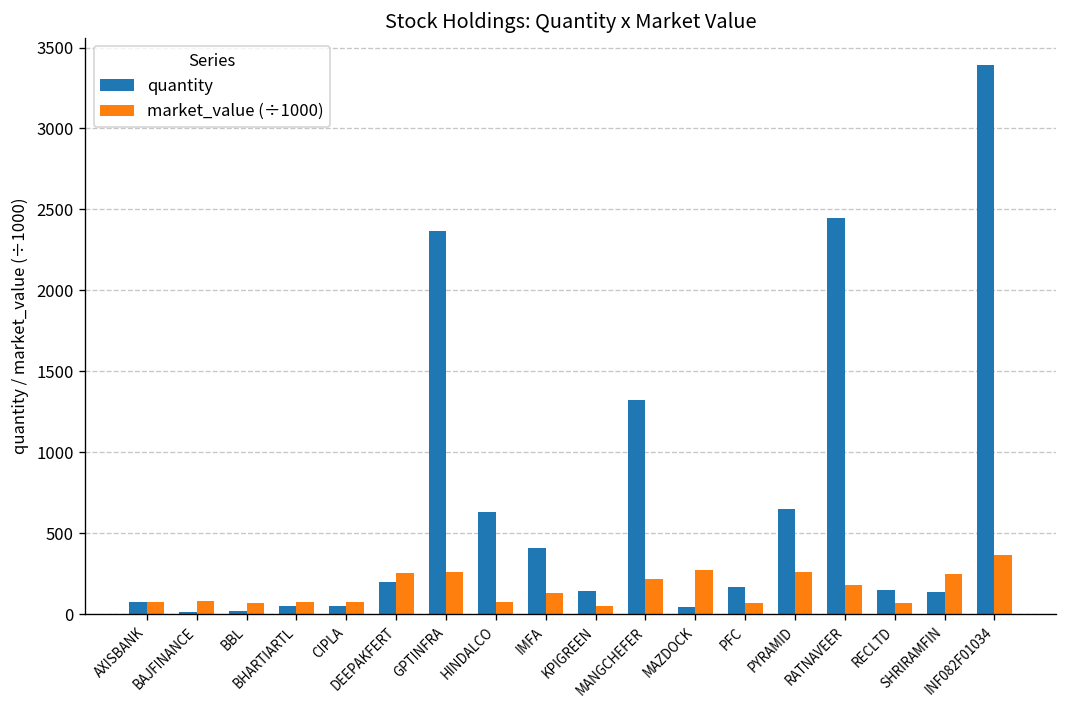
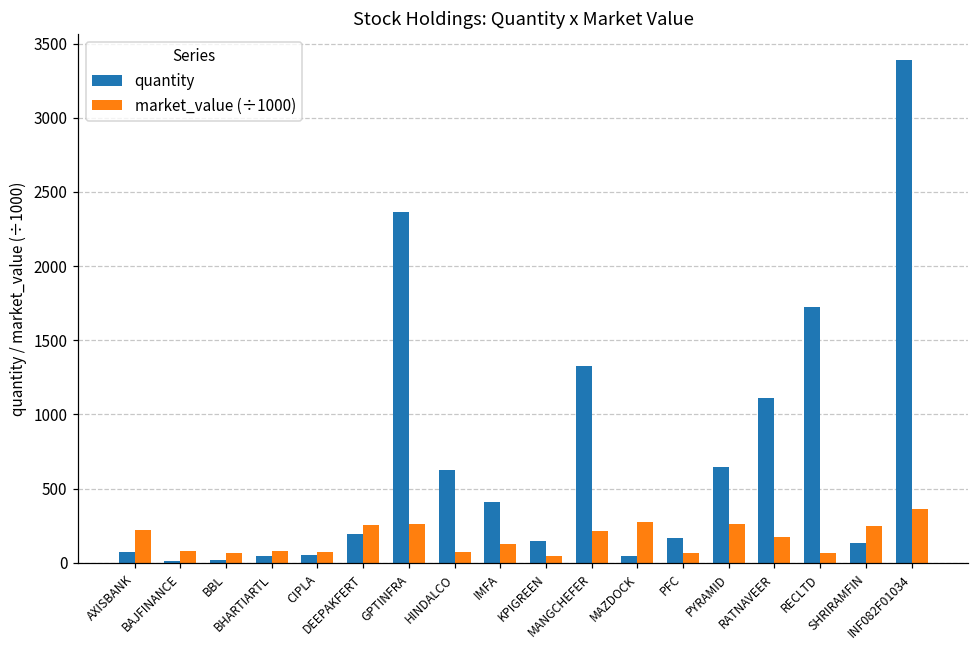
market_value (÷1000), AXISBANK: 70 -> 220
quantity, RATNAVEER: 2450 -> 1110
quantity, RECLTD: 150 -> 1730
